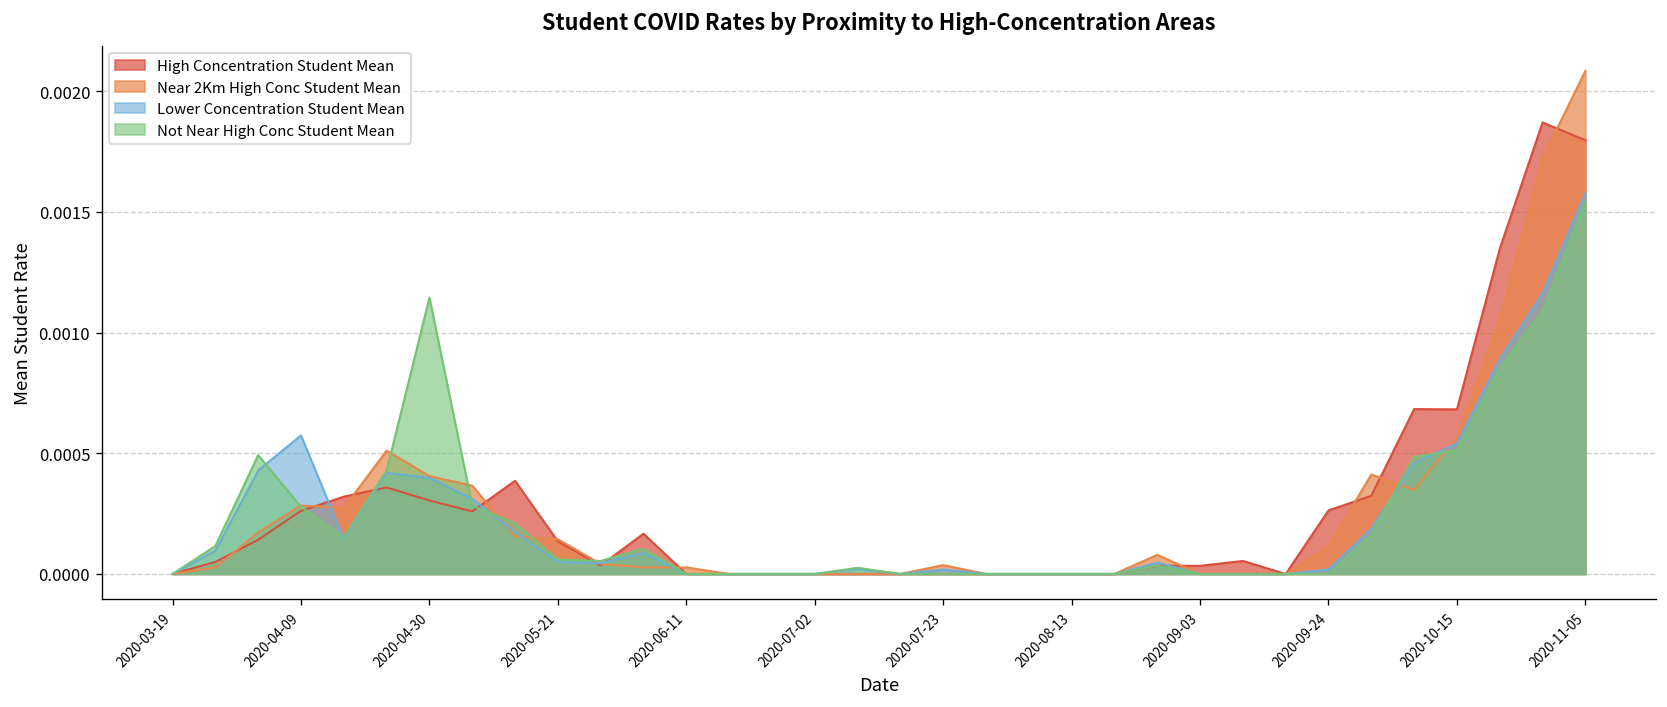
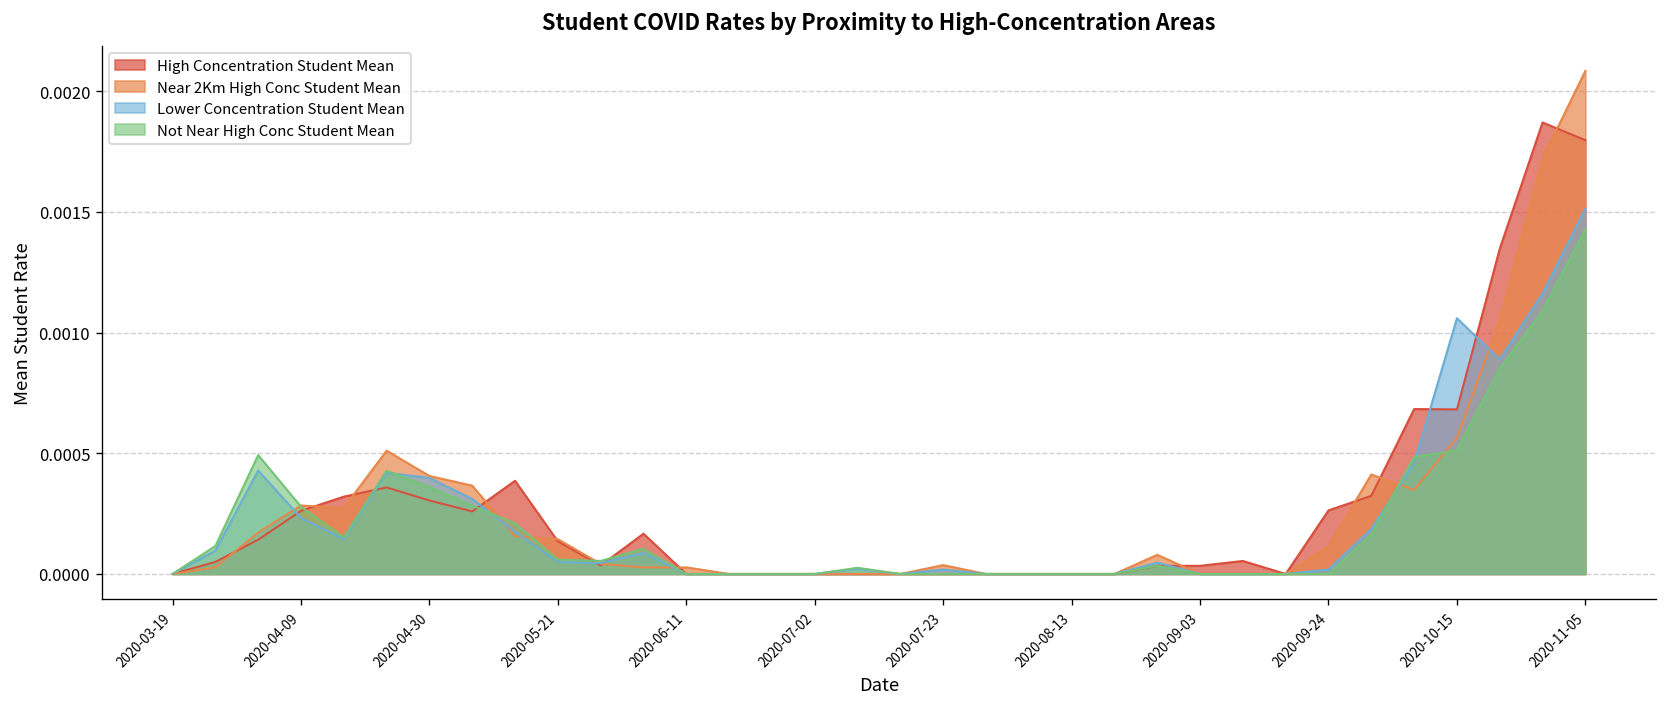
Lower Concentration Student Mean, 2020-04-09: 0.00057 -> 0.00023
Not Near High Conc Student Mean, 2020-04-30: 0.00115 -> 0.00036
Lower Concentration Student Mean, 2020-10-15: 0.00054 -> 0.00106
Lower Concentration Student Mean, 2020-11-05: 0.00158 -> 0.00151
Not Near High Conc Student Mean, 2020-11-05: 0.00154 -> 0.00143
